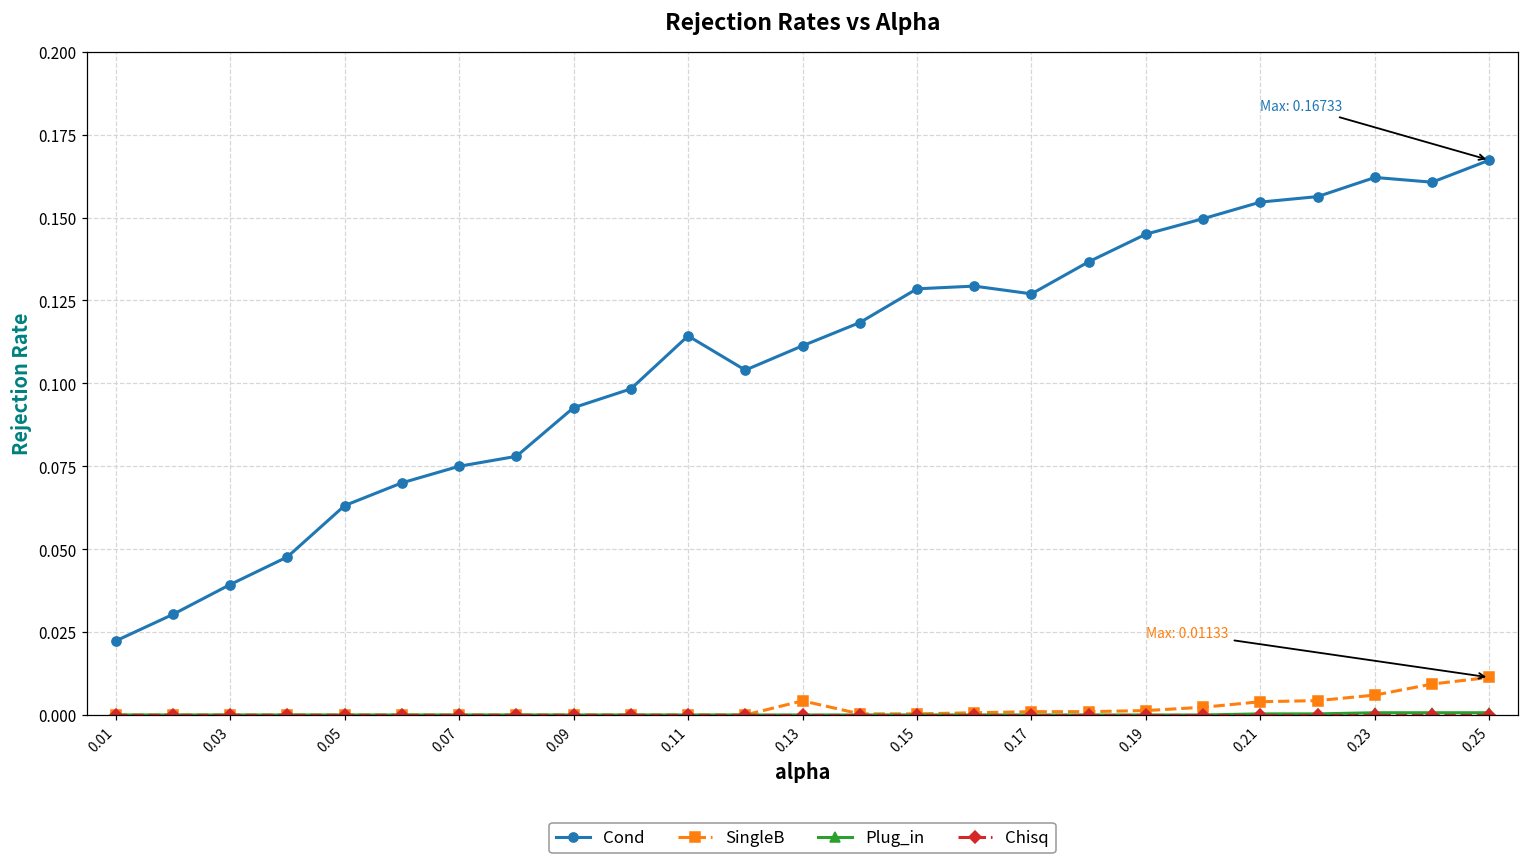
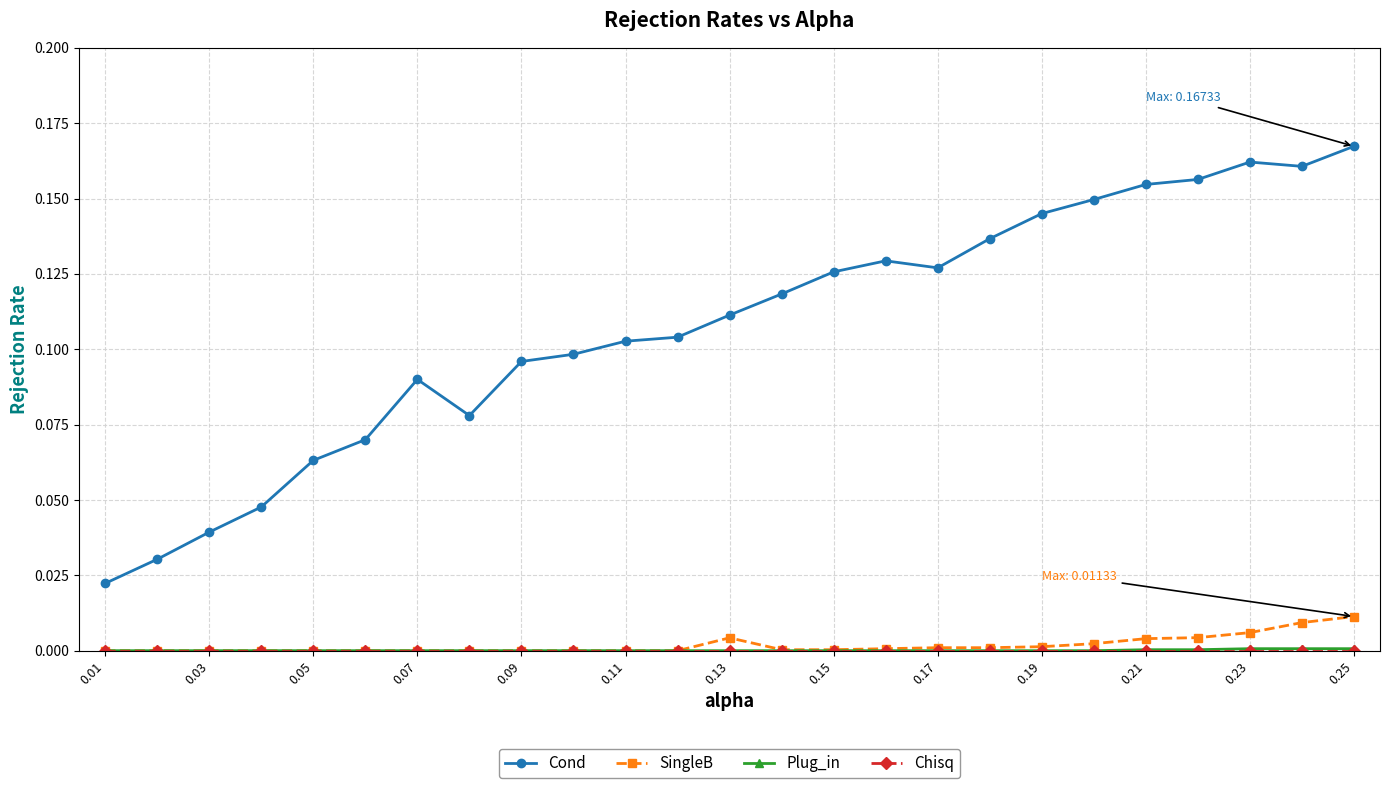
Cond, 0.07: 0.075 -> 0.090
Cond, 0.09: 0.093 -> 0.096
Cond, 0.11: 0.114 -> 0.103
Cond, 0.15: 0.129 -> 0.126
